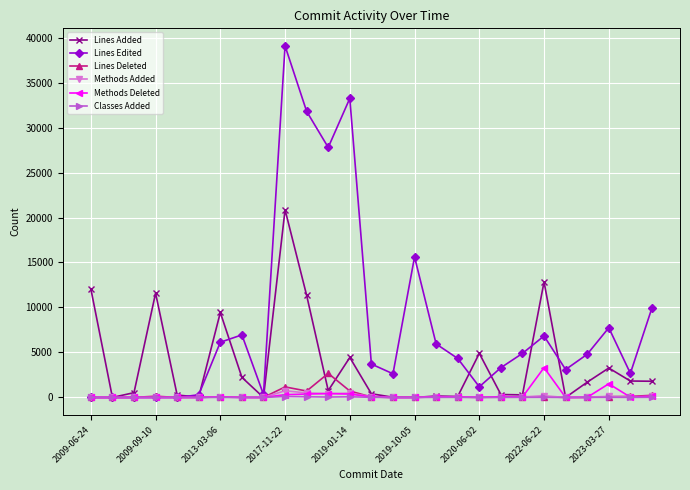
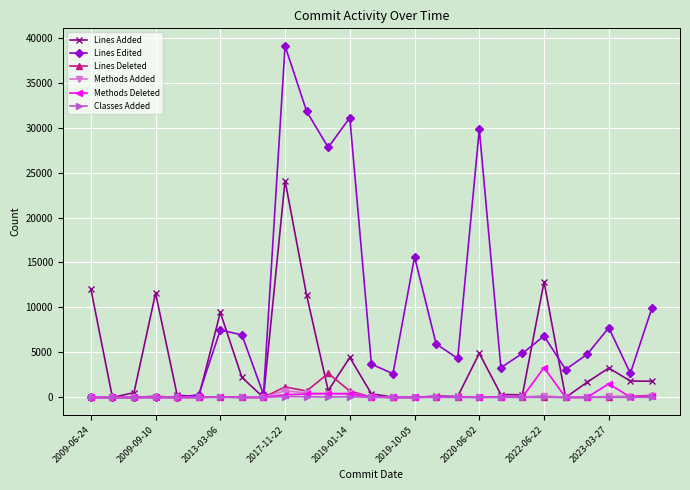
Lines Edited, 2013-03-06: 6000 -> 7000
Lines Added, 2017-11-22: 21000 -> 24000
Lines Edited, 2019-01-14: 33000 -> 31000
Lines Edited, 2020-06-02: 1000 -> 30000
